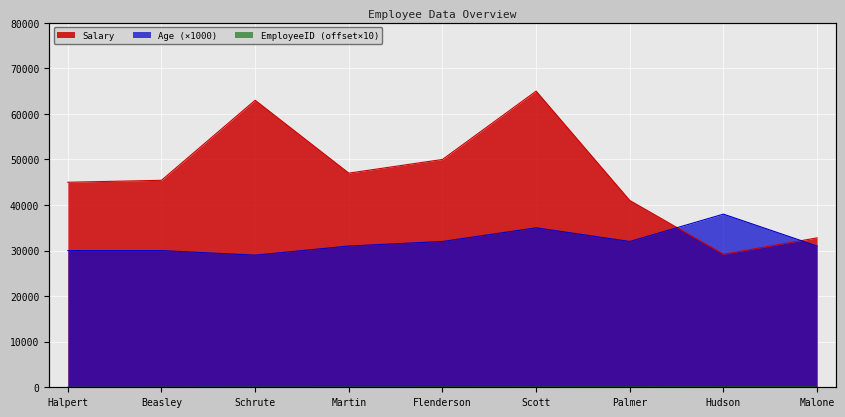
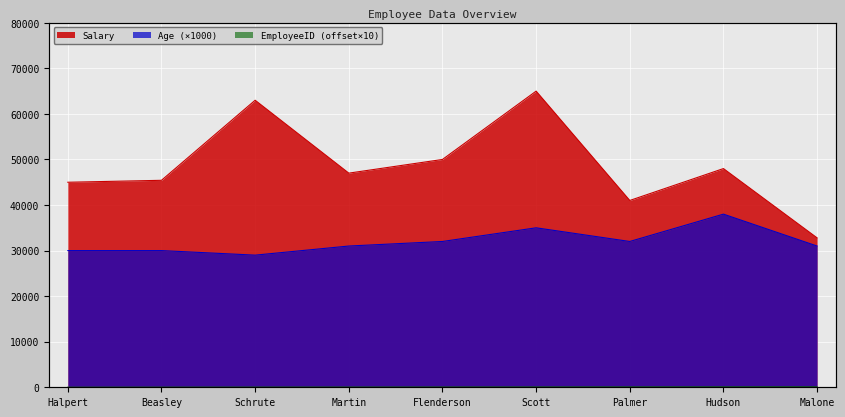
Salary, Hudson: 29000 -> 48000
